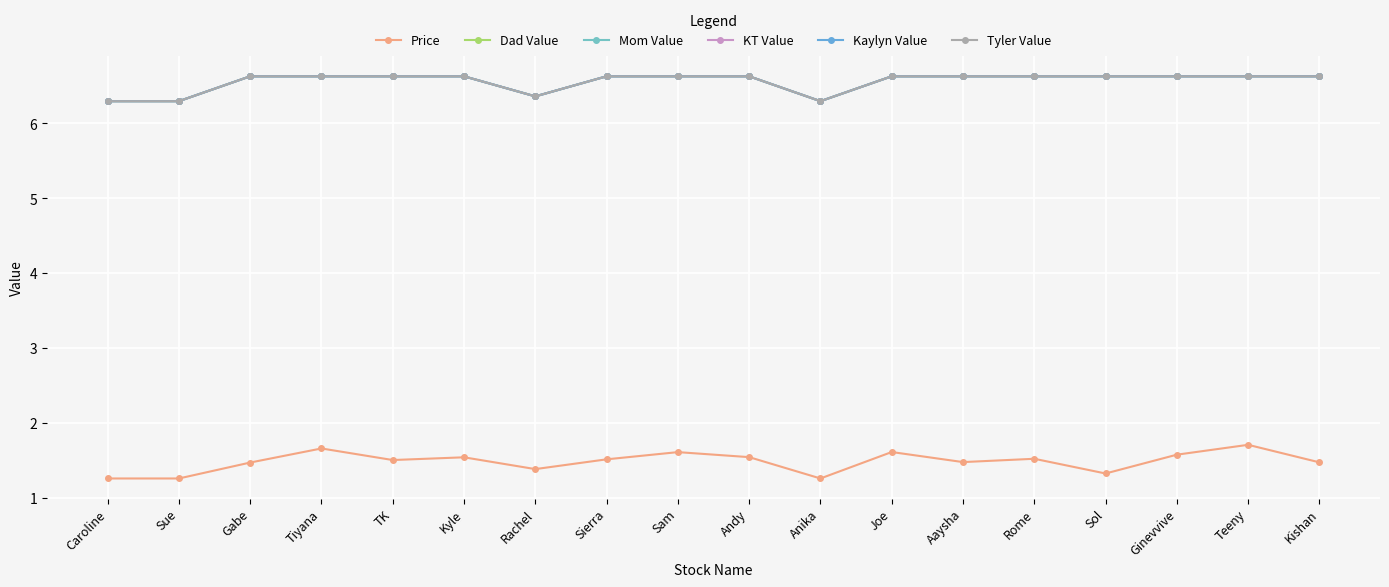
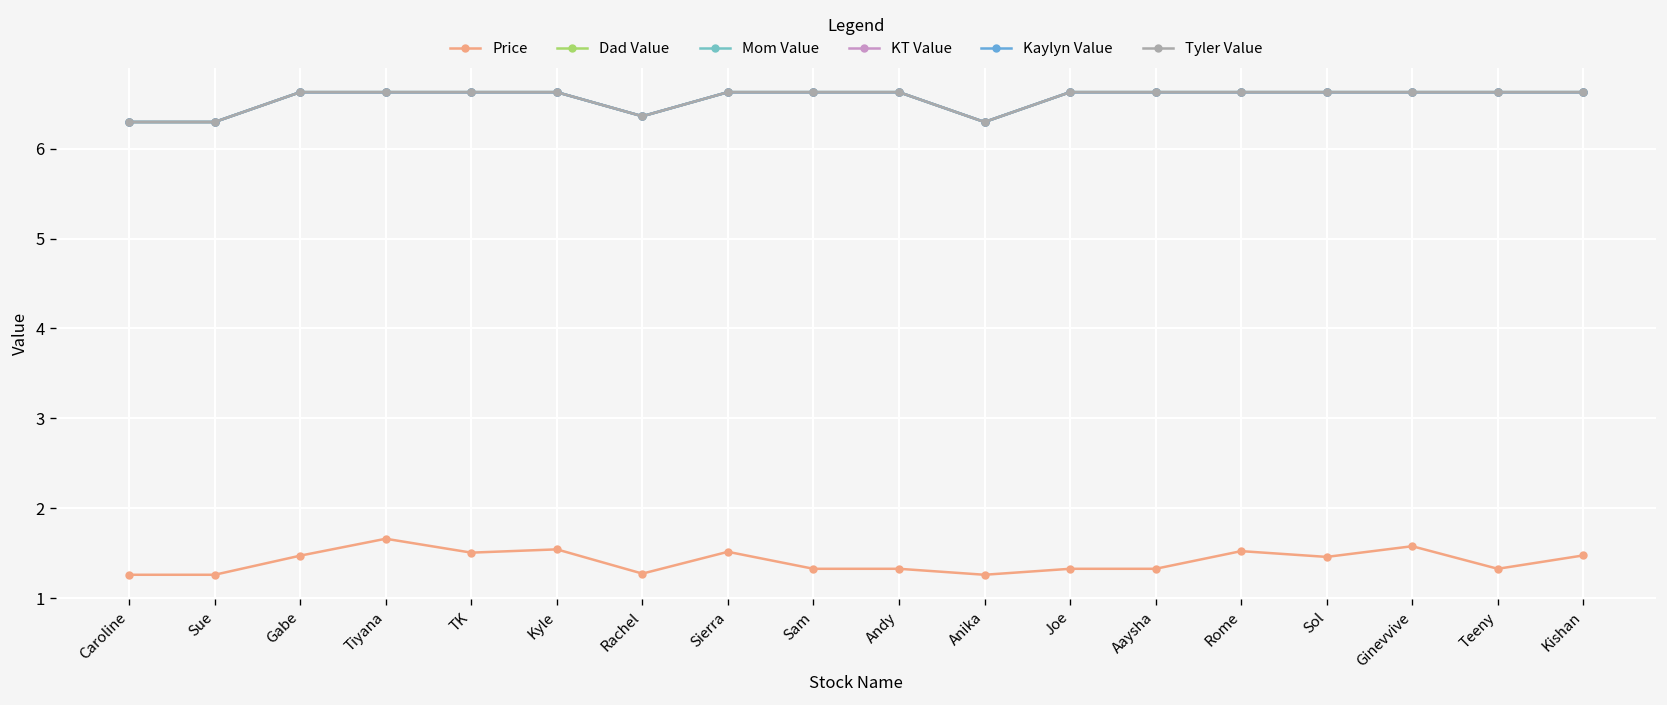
Price, Rachel: 1.4 -> 1.3
Price, Sam: 1.6 -> 1.3
Price, Andy: 1.5 -> 1.3
Price, Joe: 1.6 -> 1.3
Price, Aaysha: 1.5 -> 1.3
Price, Sol: 1.3 -> 1.5
Price, Teeny: 1.7 -> 1.3
